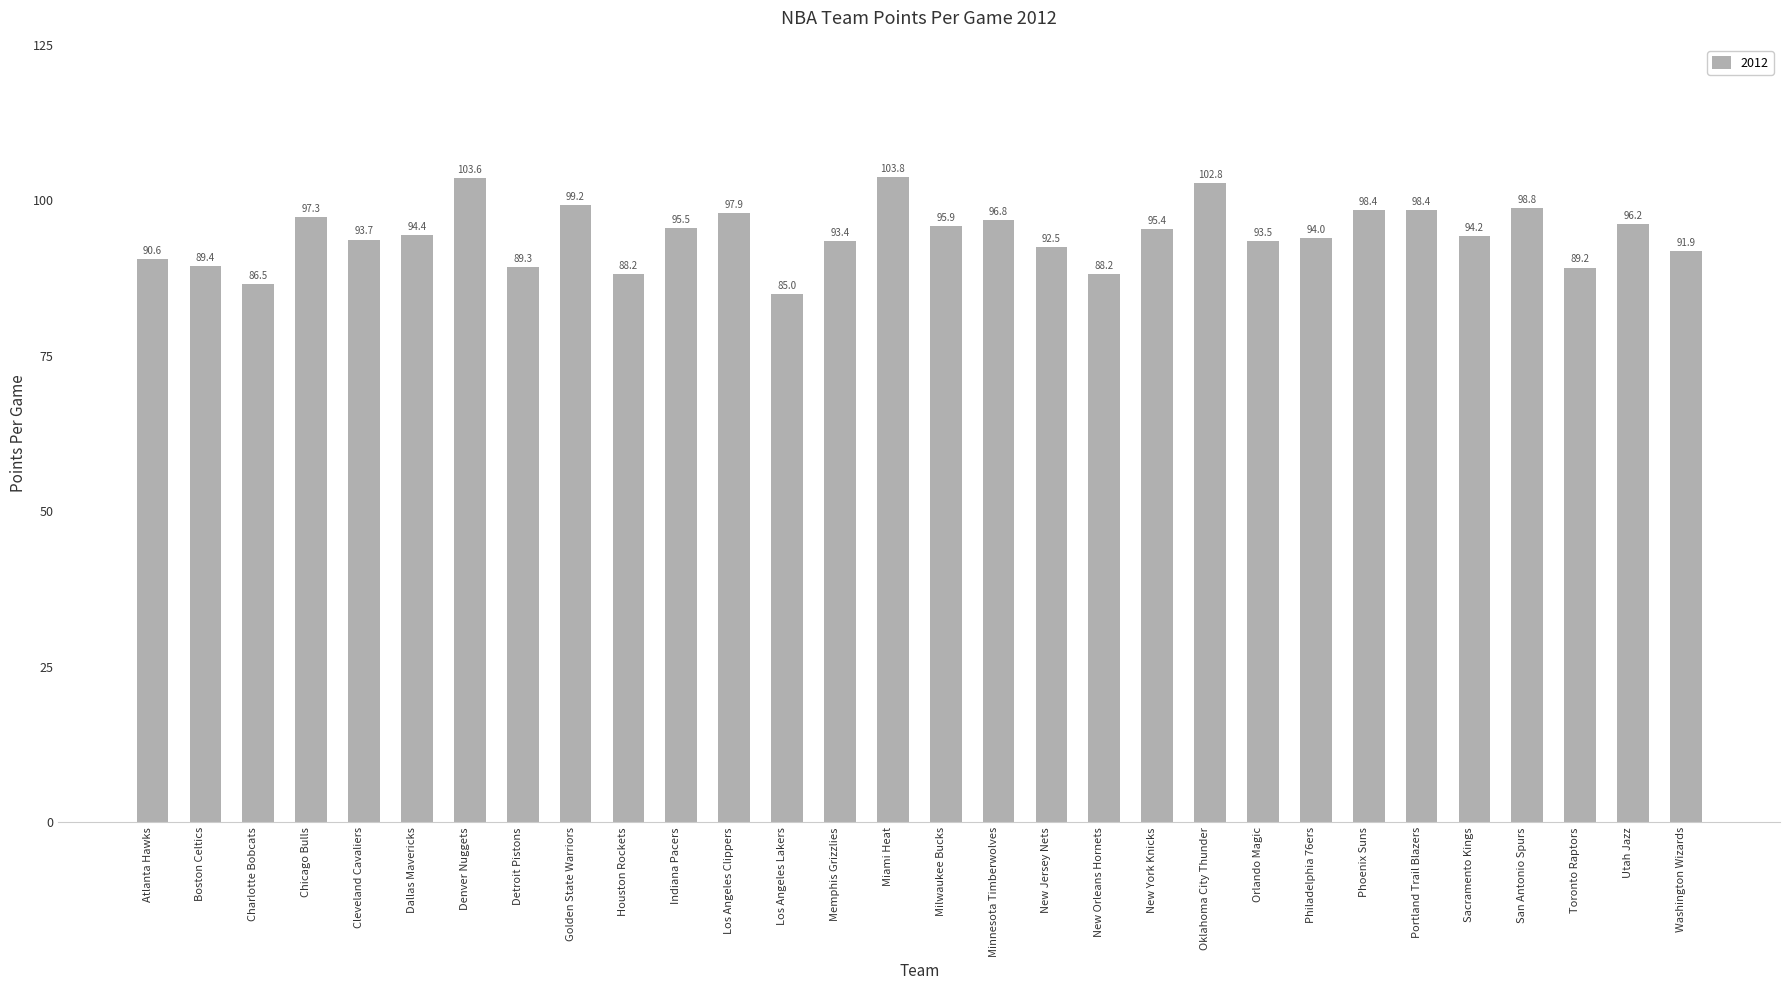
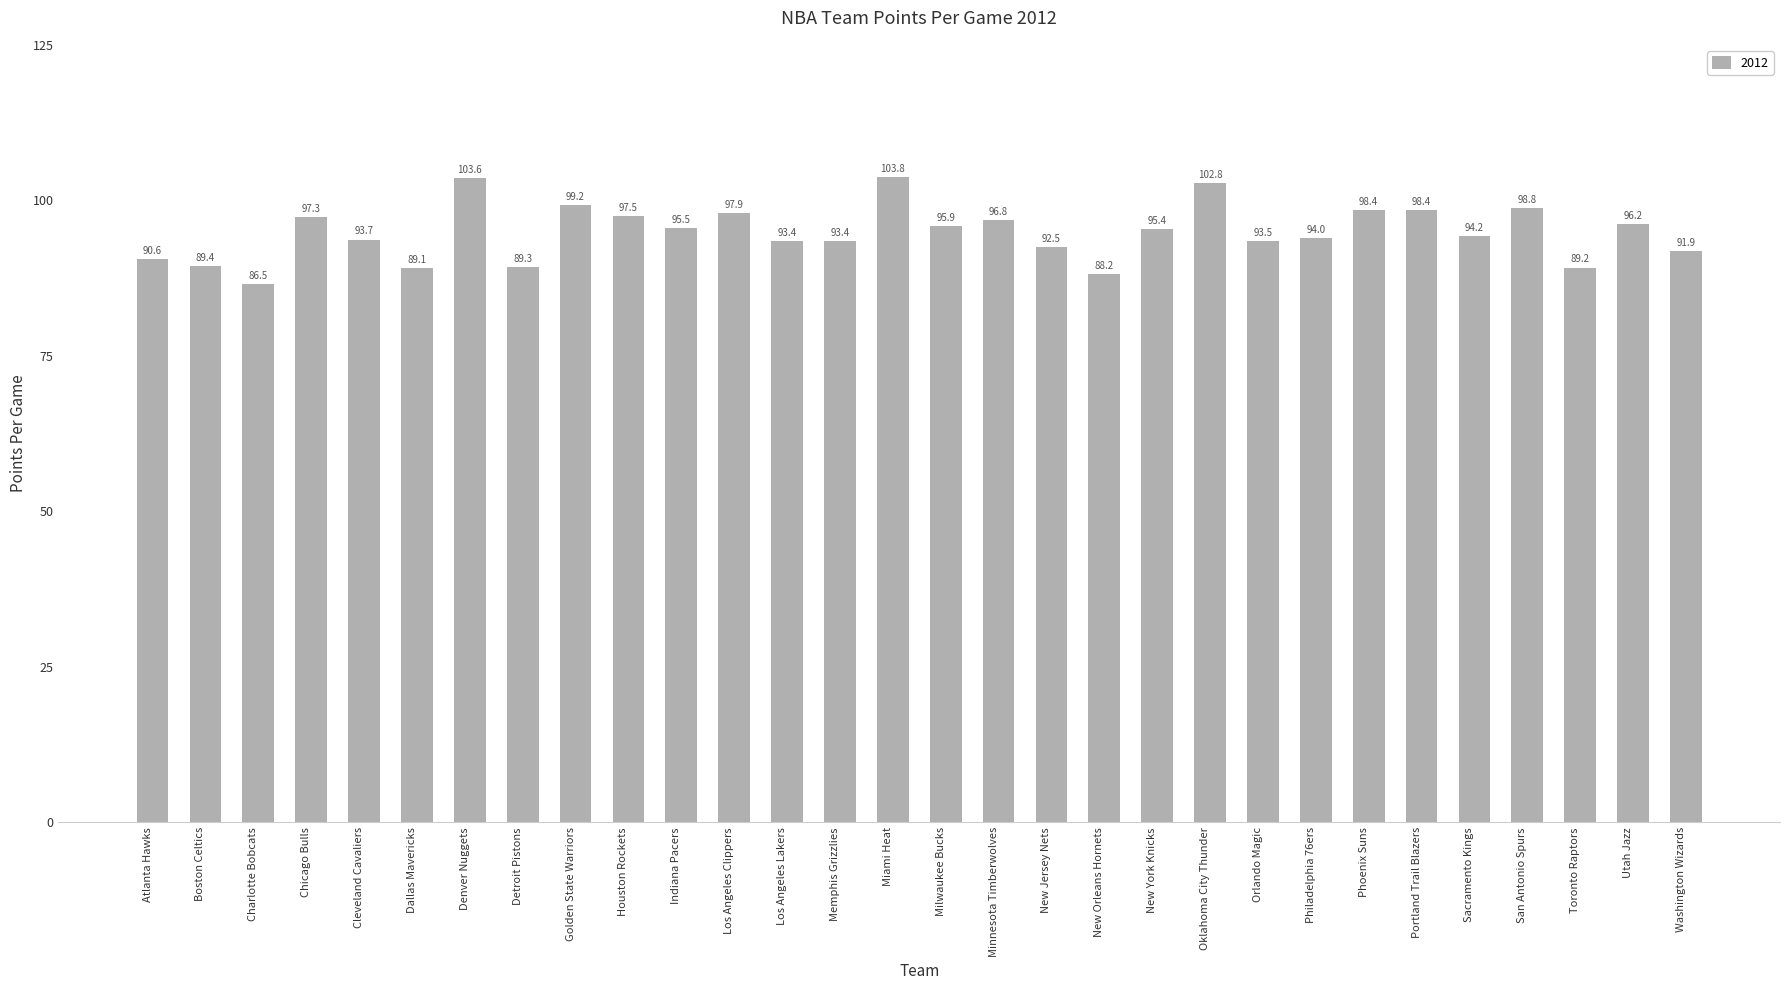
Dallas Mavericks: 94.4 -> 89.1
Houston Rockets: 88.2 -> 97.5
Los Angeles Lakers: 85.0 -> 93.4
